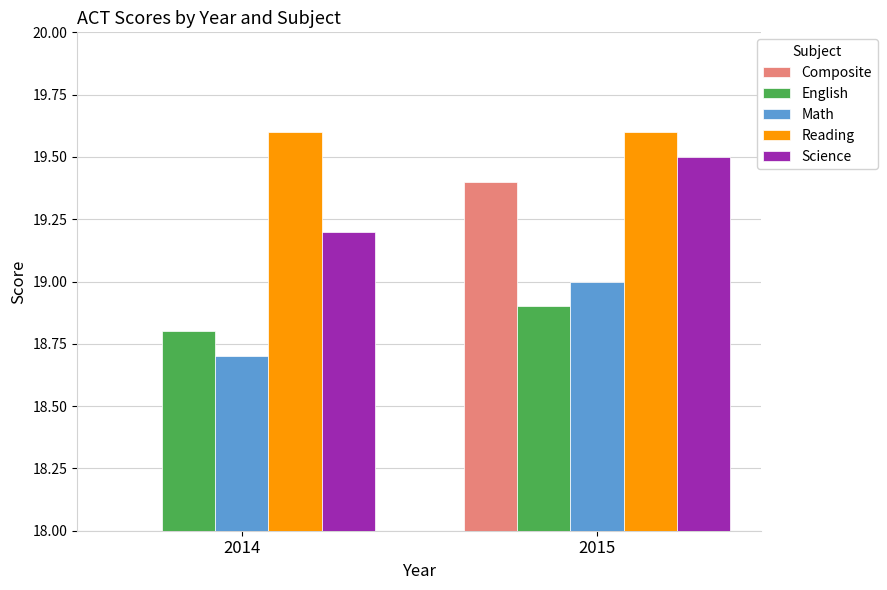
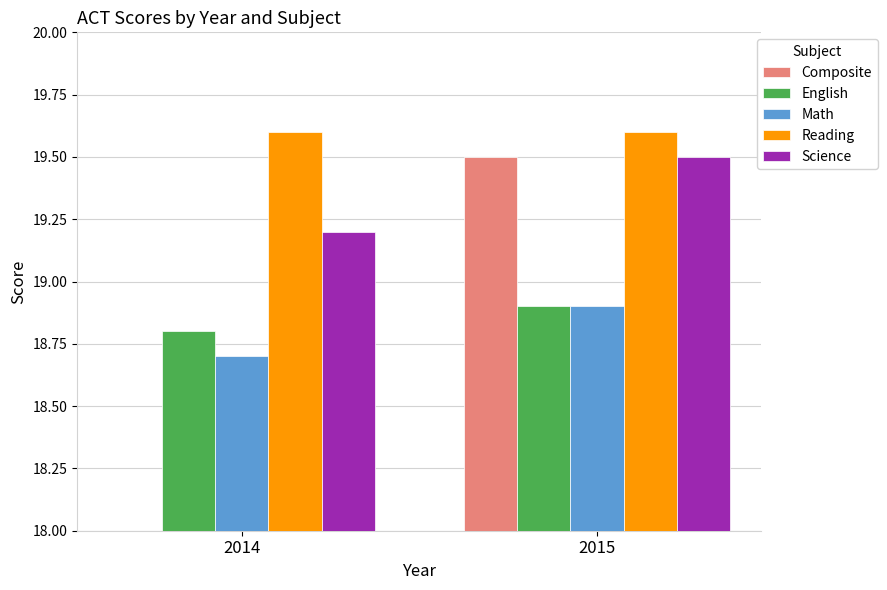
Composite, 2015: 19.4 -> 19.5
Math, 2015: 19.0 -> 18.9
